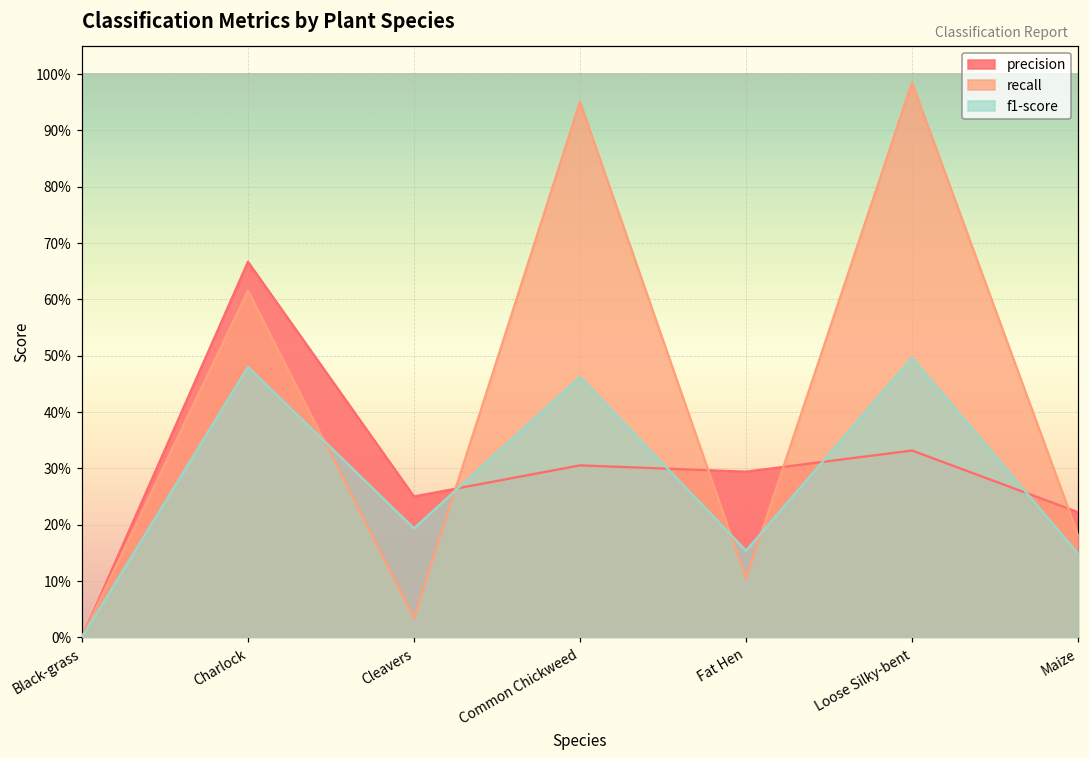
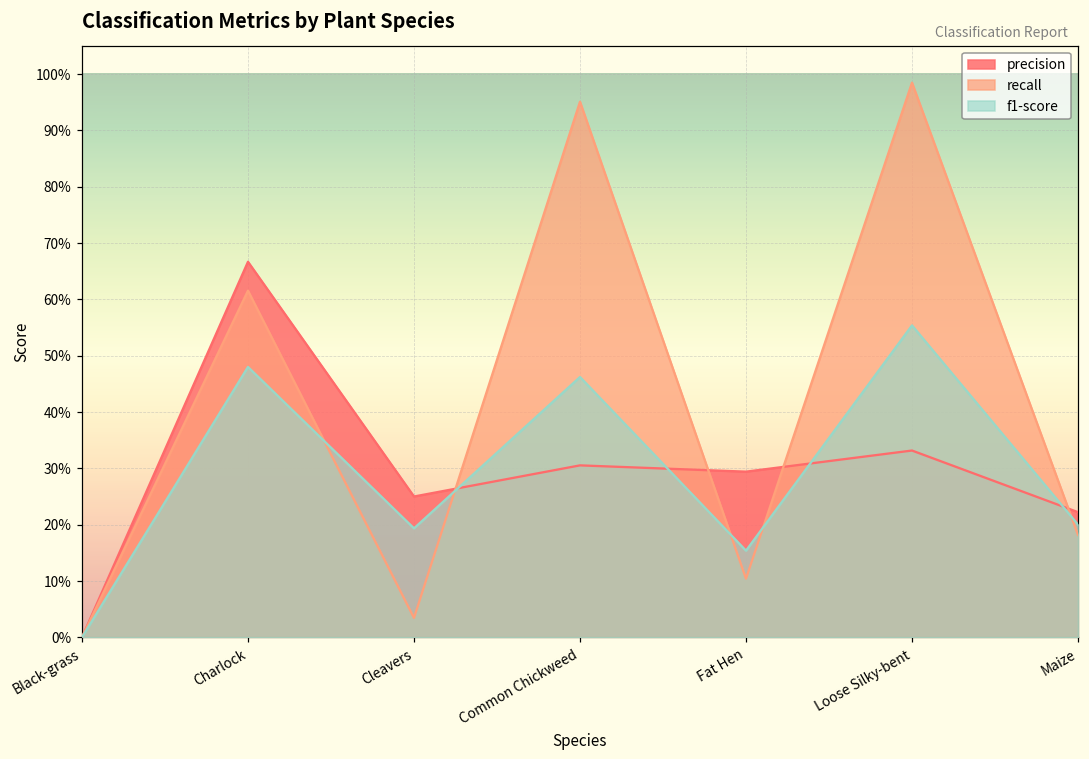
f1-score, Loose Silky-bent: 50% -> 55%
f1-score, Maize: 15% -> 20%
